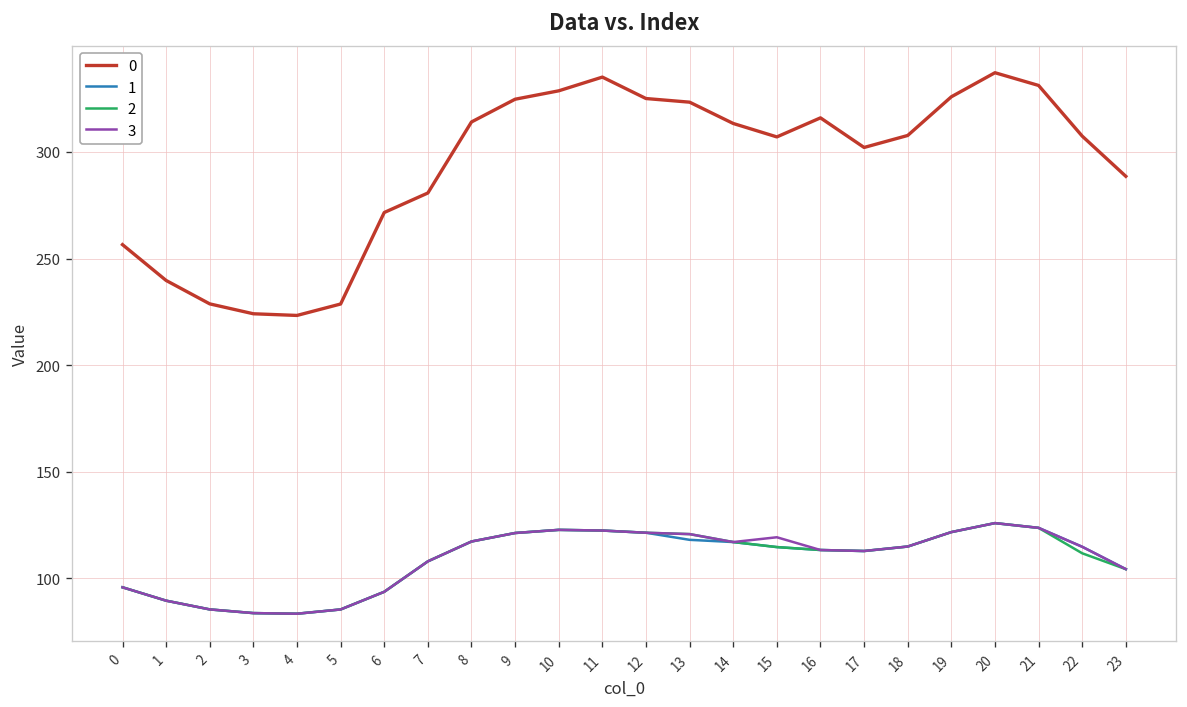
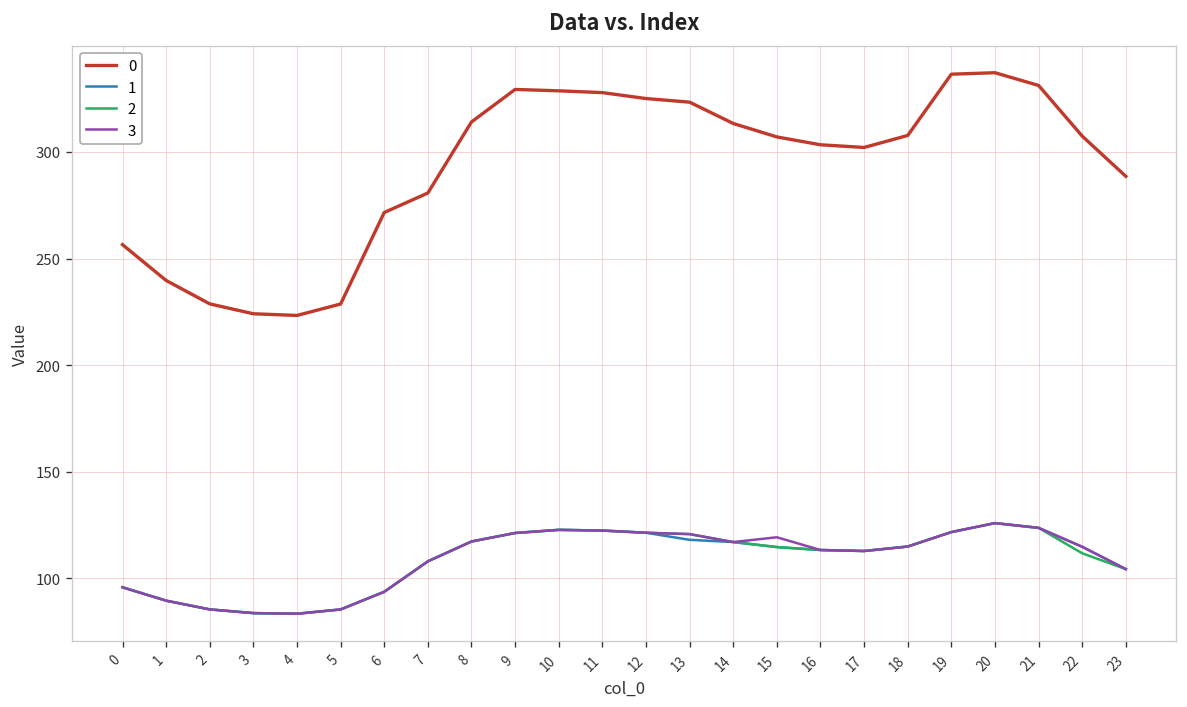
0, 9: 325 -> 329
0, 11: 335 -> 328
0, 16: 316 -> 303
0, 19: 326 -> 336
